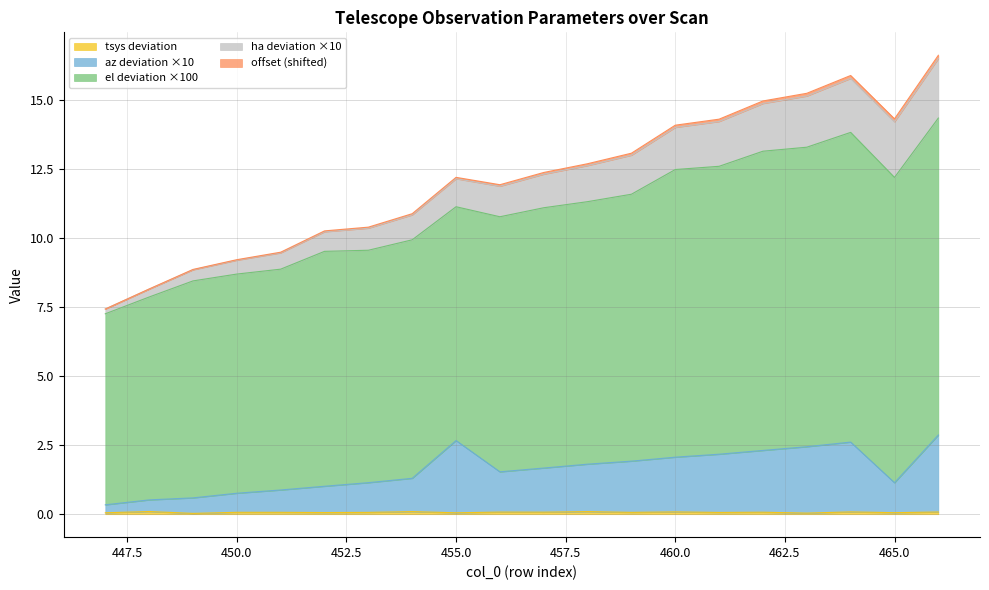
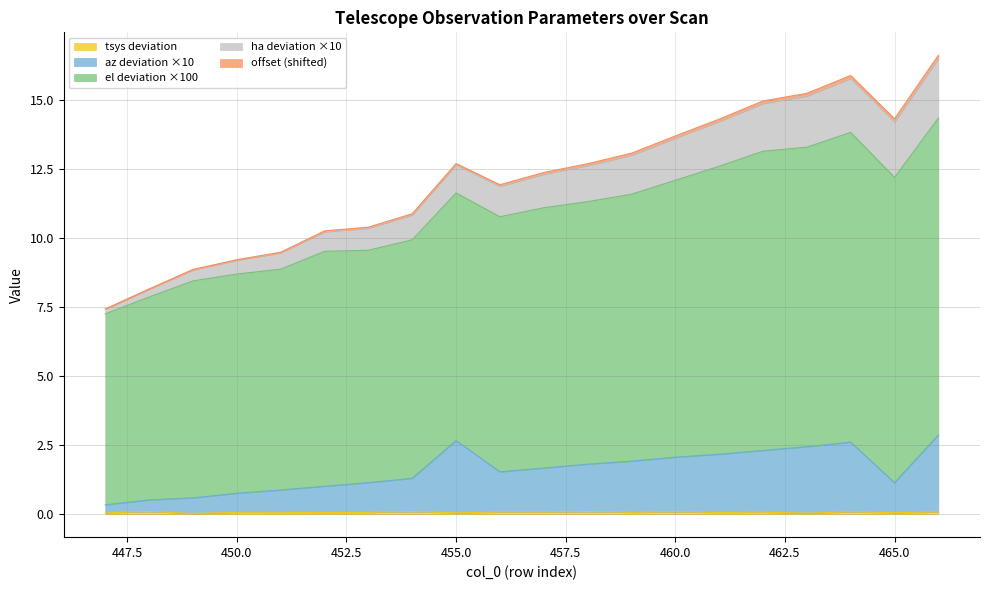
el deviation ×100, 455.0: 8.5 -> 9.0
el deviation ×100, 460.0: 10.4 -> 10.0
